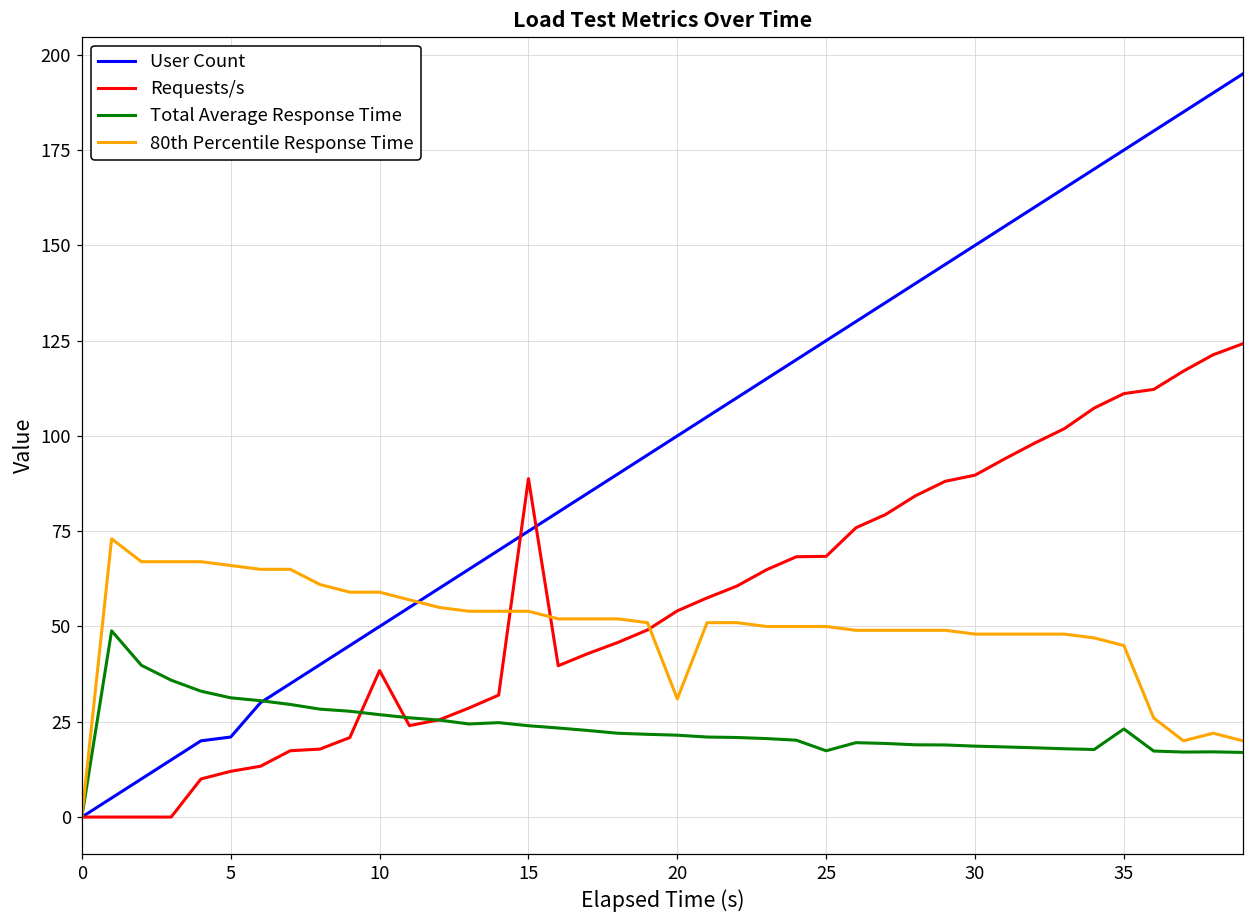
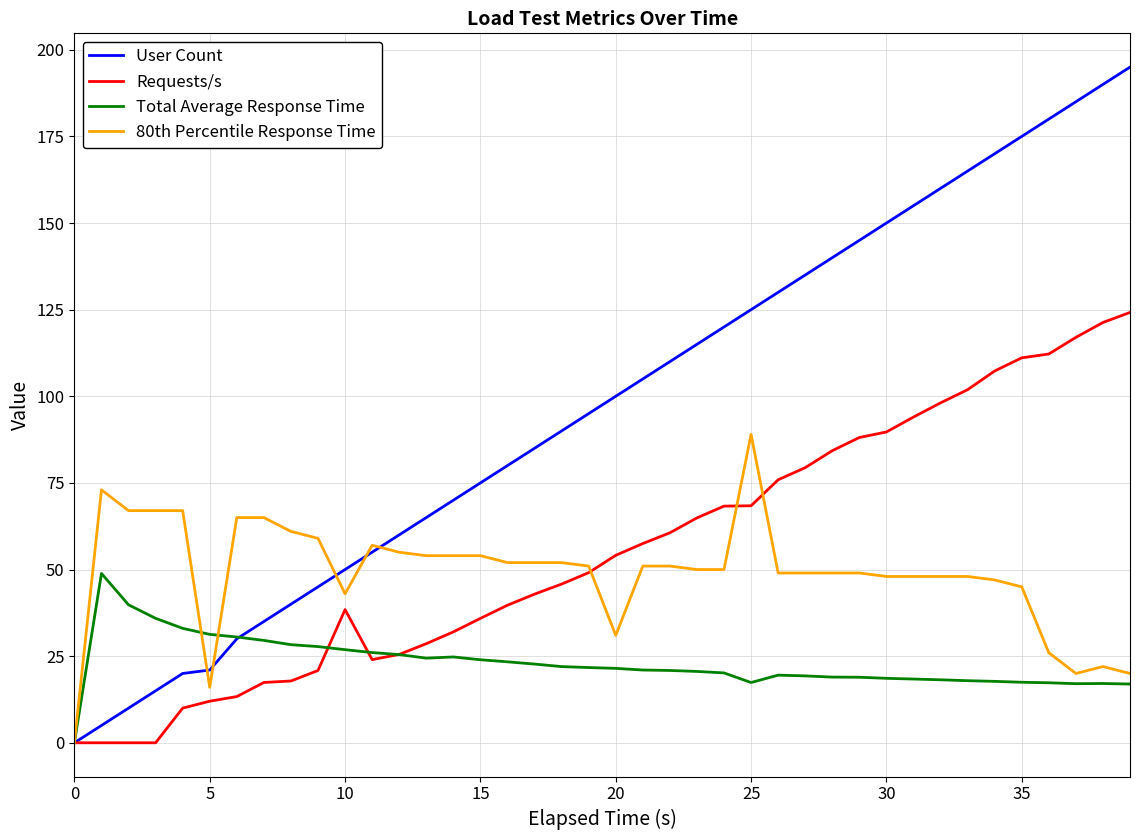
80th Percentile Response Time, 5: 66 -> 16
80th Percentile Response Time, 10: 59 -> 43
Requests/s, 15: 89 -> 36
80th Percentile Response Time, 25: 50 -> 89
Total Average Response Time, 35: 23 -> 17
